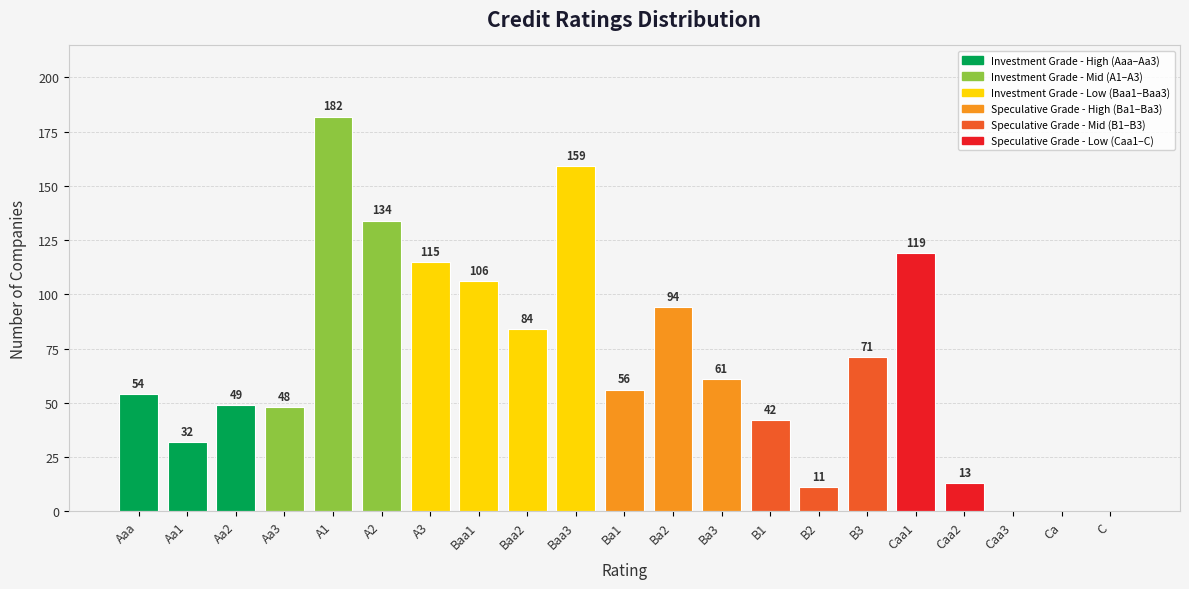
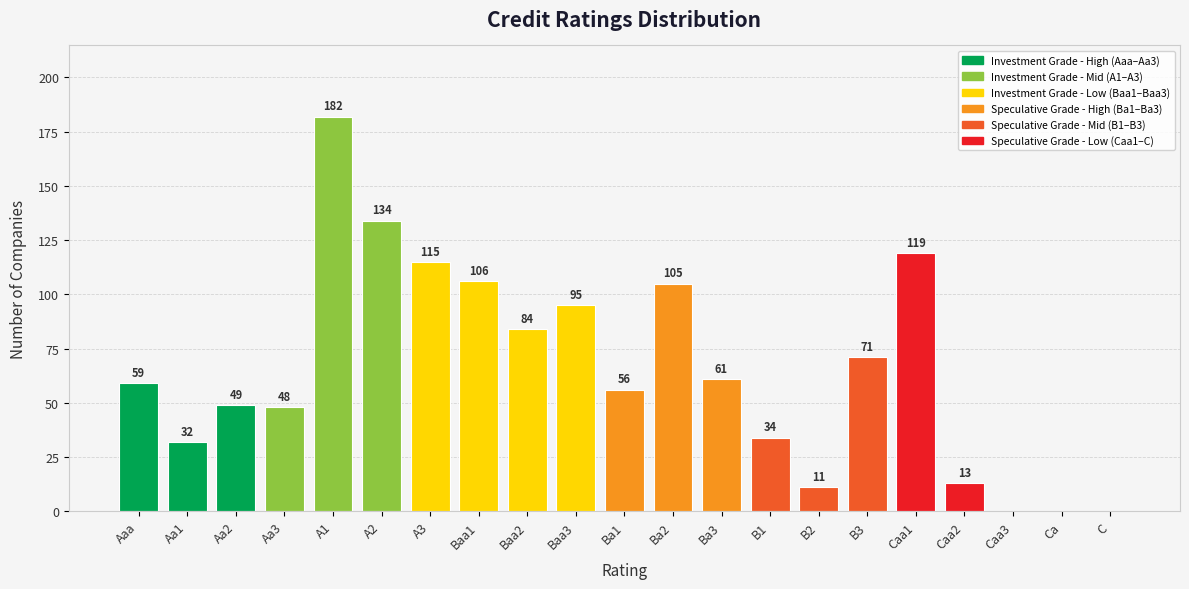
Aaa: 54 -> 59
Baa3: 159 -> 95
Ba2: 94 -> 105
B1: 42 -> 34
